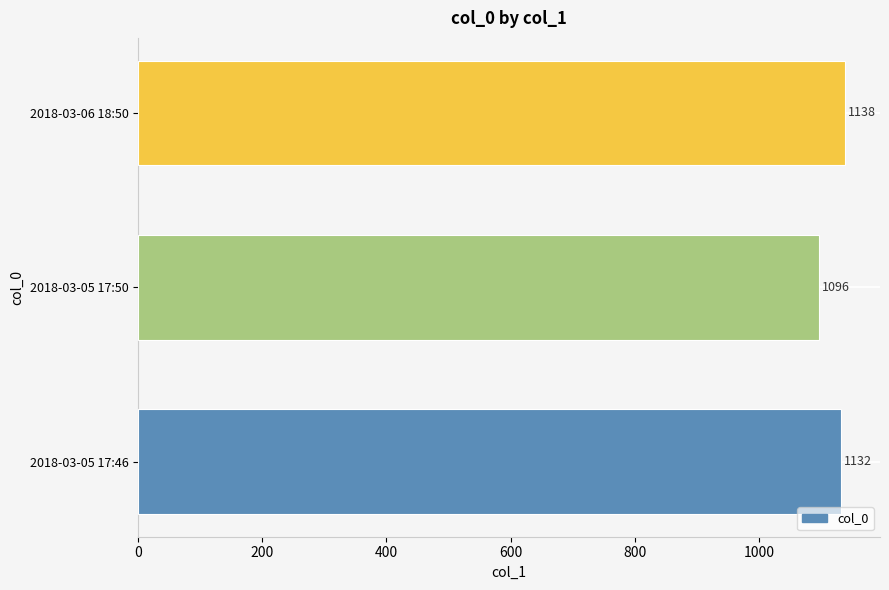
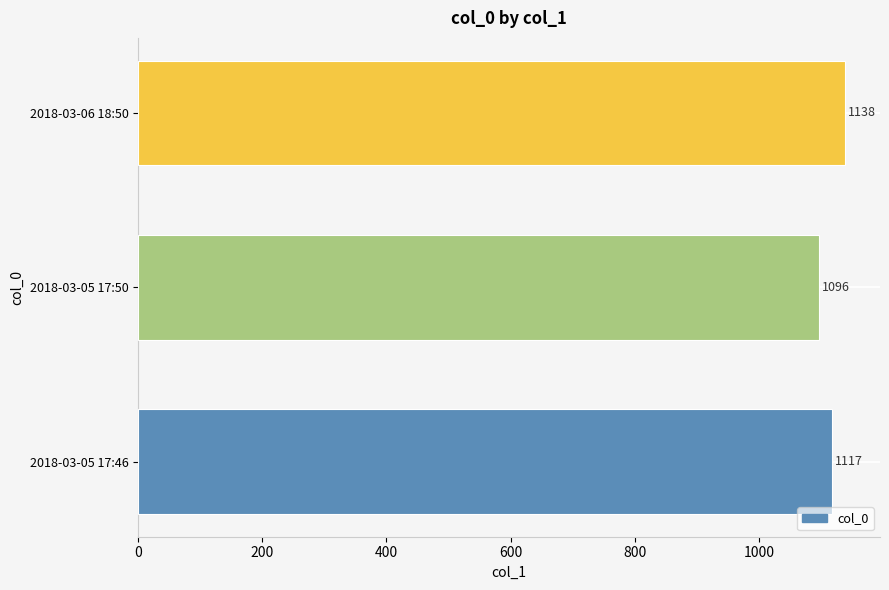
2018-03-05 17:46: 1132 -> 1117
